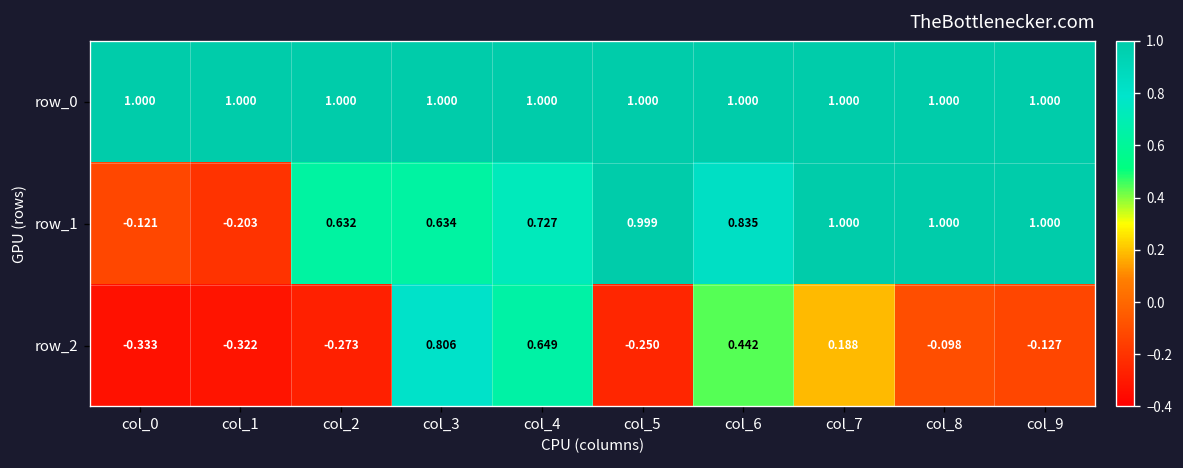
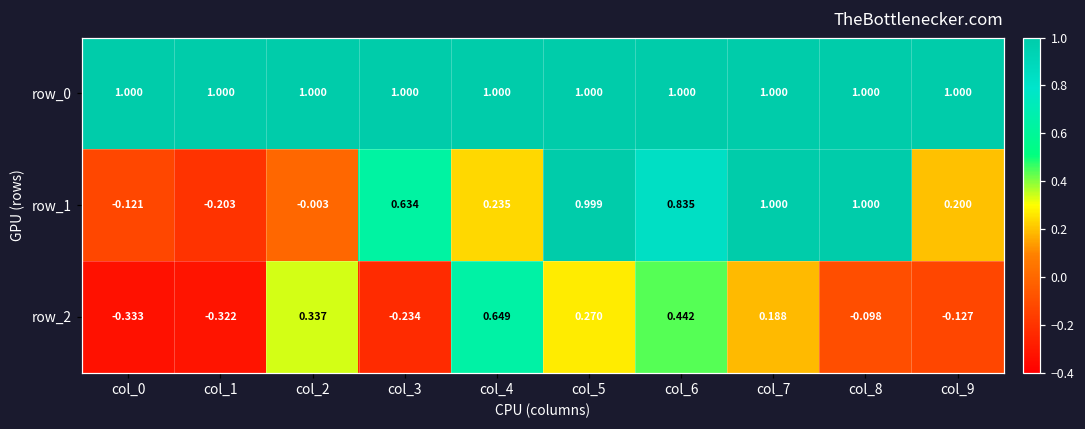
row_1, col_2: 0.632 -> -0.003
row_1, col_4: 0.727 -> 0.235
row_1, col_9: 1.000 -> 0.200
row_2, col_2: -0.273 -> 0.337
row_2, col_3: 0.806 -> -0.234
row_2, col_5: -0.250 -> 0.270
